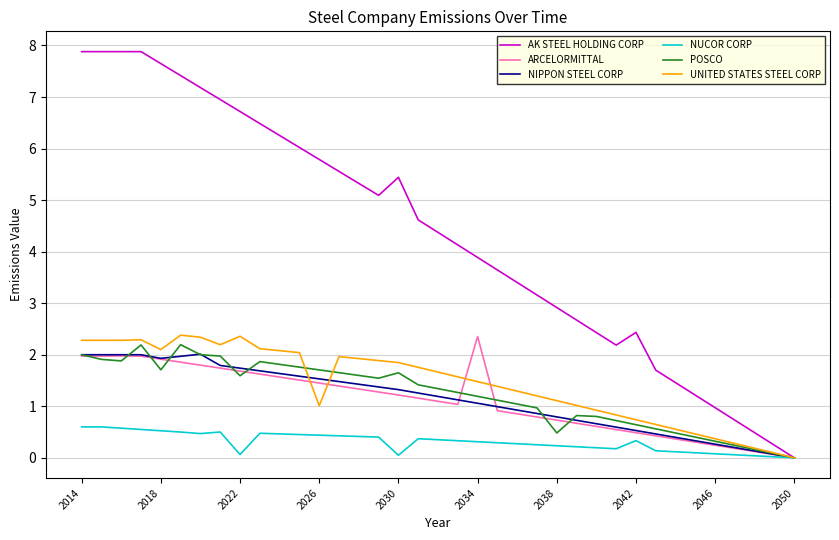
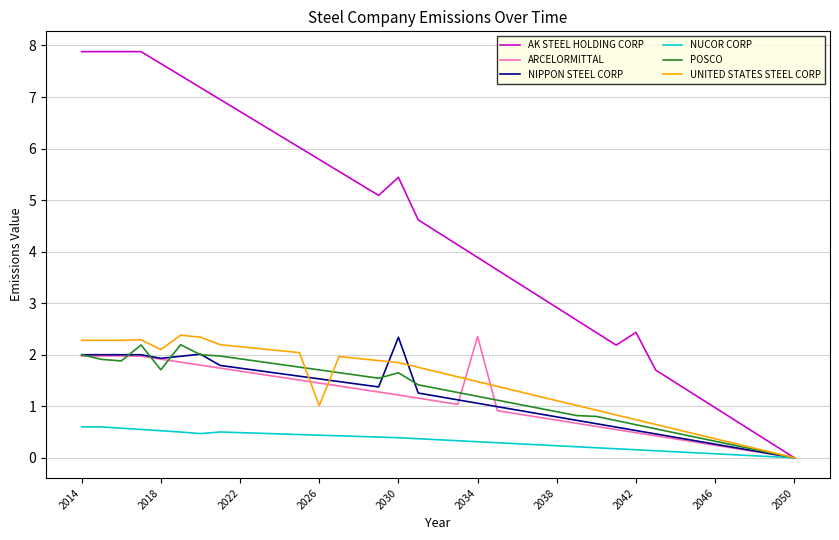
NUCOR CORP, 2022: 0.1 -> 0.5
POSCO, 2022: 1.6 -> 1.9
UNITED STATES STEEL CORP, 2022: 2.4 -> 2.2
NIPPON STEEL CORP, 2030: 1.3 -> 2.3
NUCOR CORP, 2030: 0.1 -> 0.4
POSCO, 2038: 0.5 -> 0.9
NUCOR CORP, 2042: 0.3 -> 0.2
